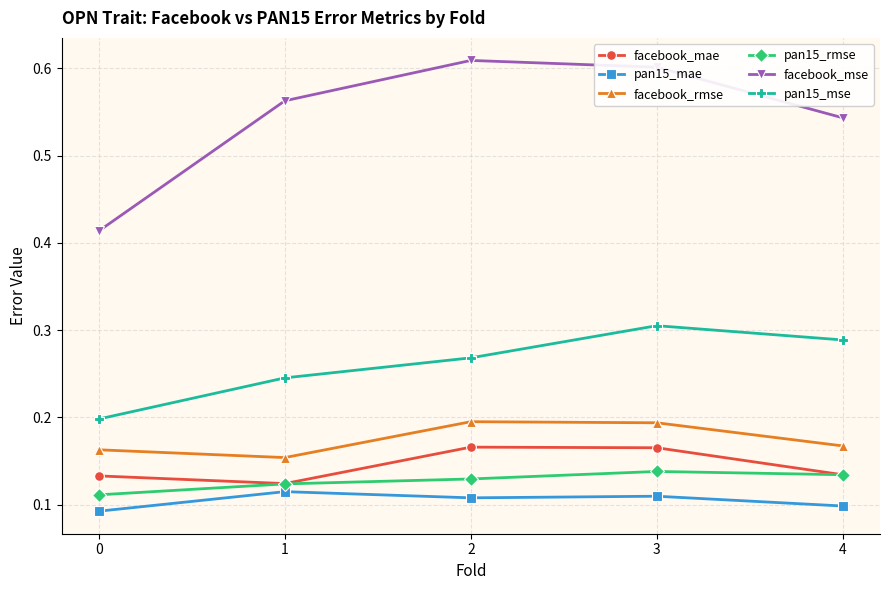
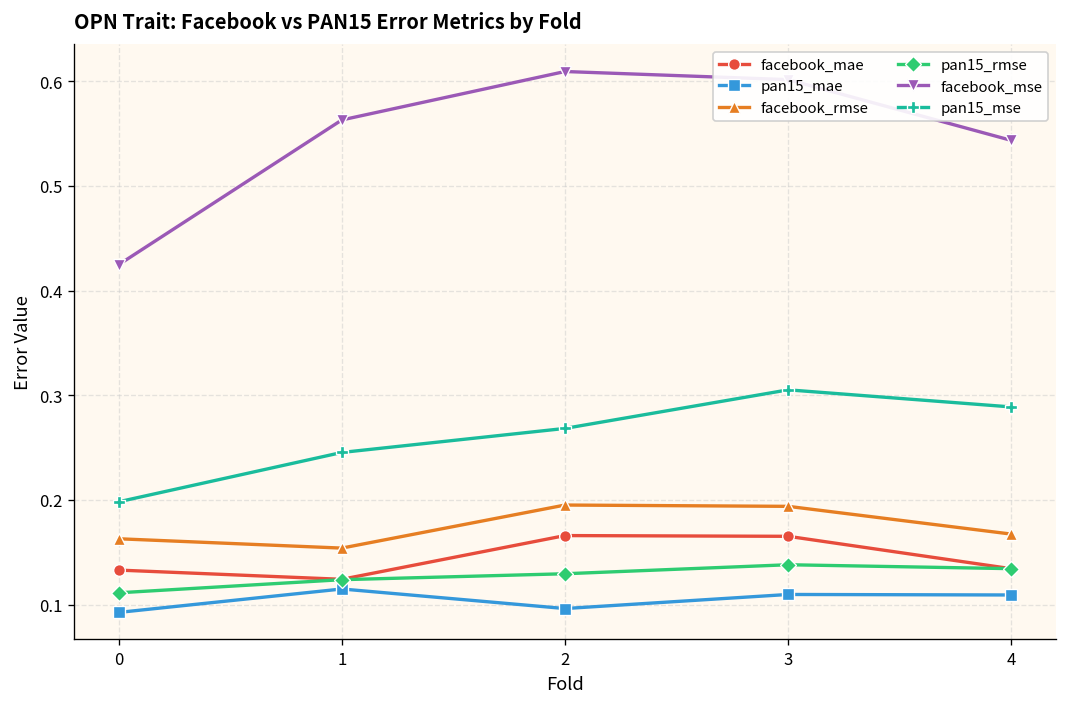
facebook_mse, 0: 0.41 -> 0.42
pan15_mae, 2: 0.11 -> 0.10
pan15_mae, 4: 0.10 -> 0.11
